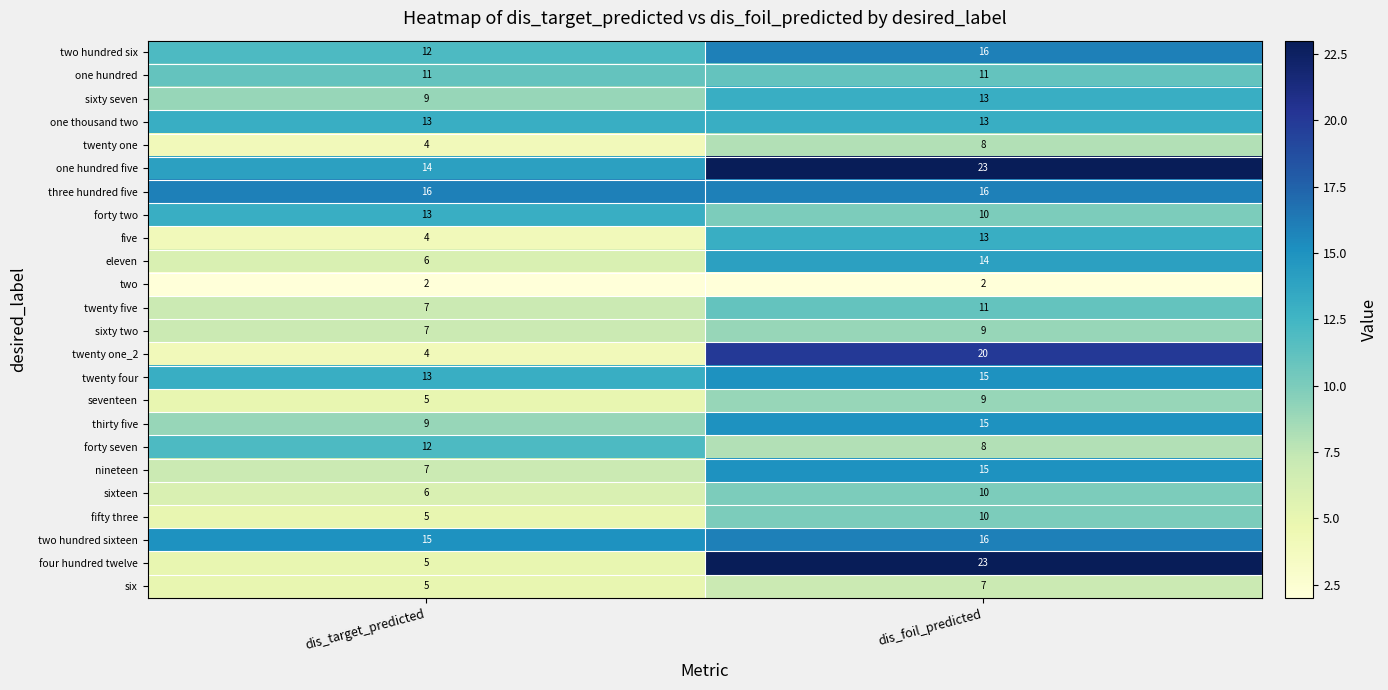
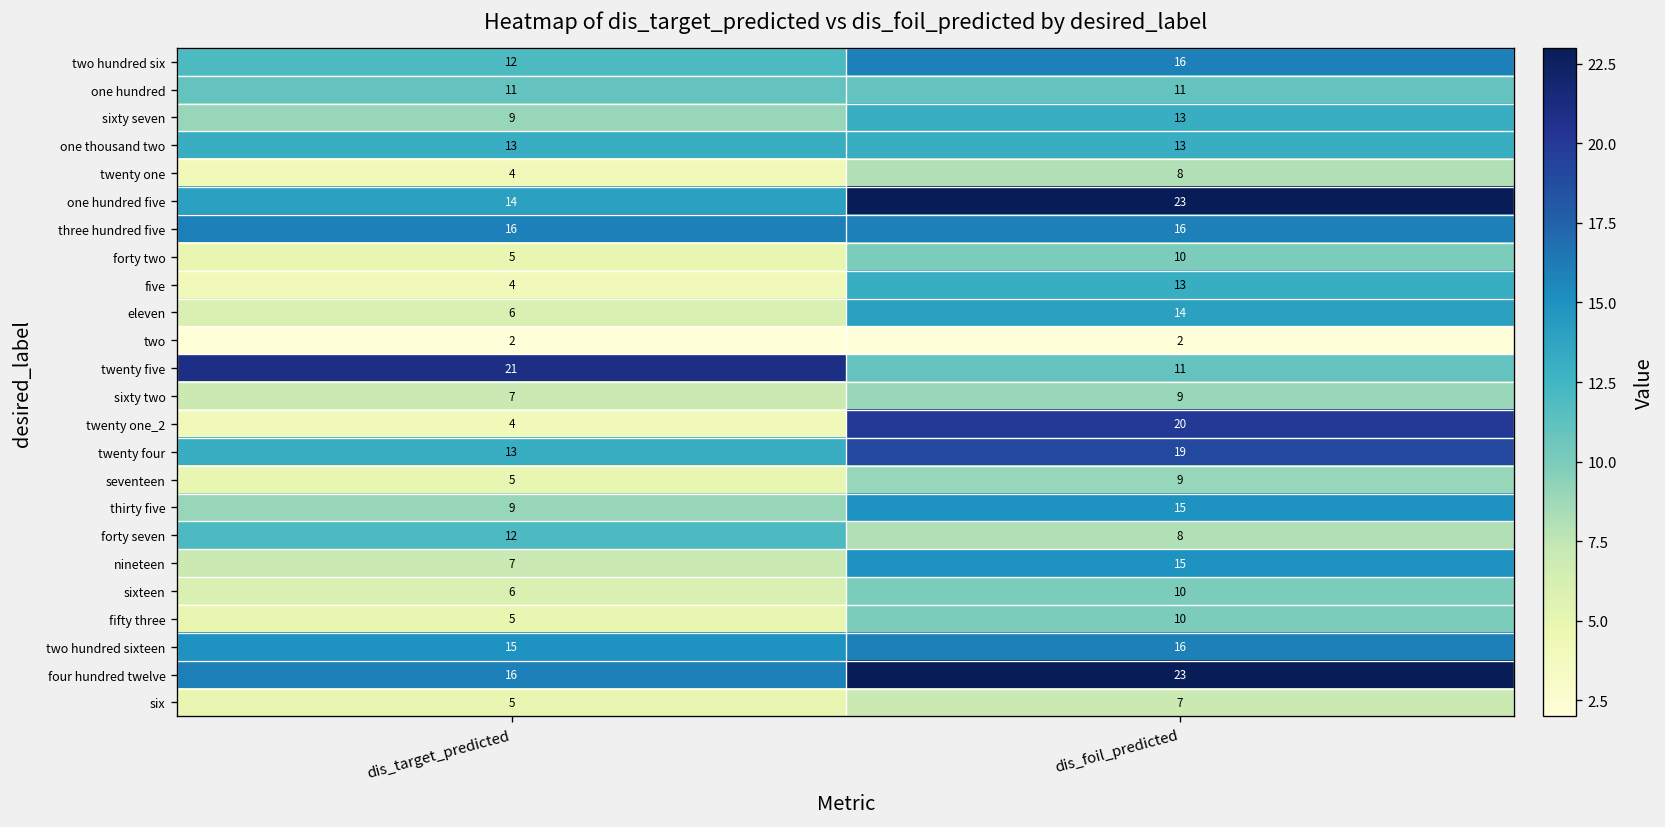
forty two, dis_target_predicted: 13 -> 5
twenty five, dis_target_predicted: 7 -> 21
twenty four, dis_foil_predicted: 15 -> 19
four hundred twelve, dis_target_predicted: 5 -> 16
